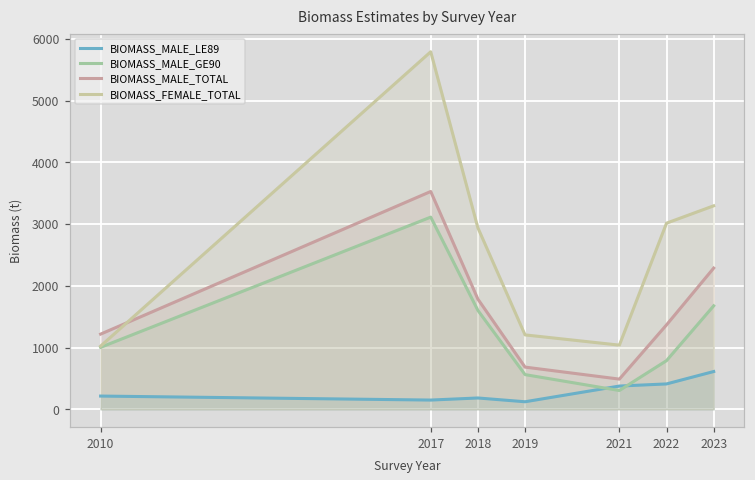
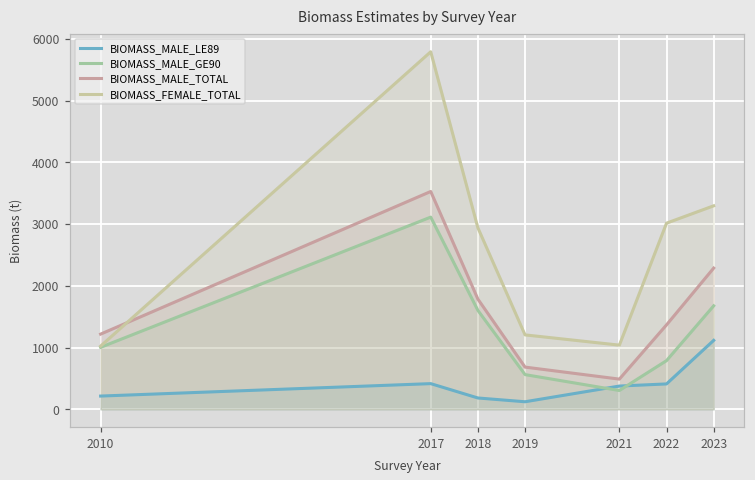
BIOMASS_MALE_LE89, 2017: 100 -> 400
BIOMASS_MALE_LE89, 2023: 600 -> 1100
